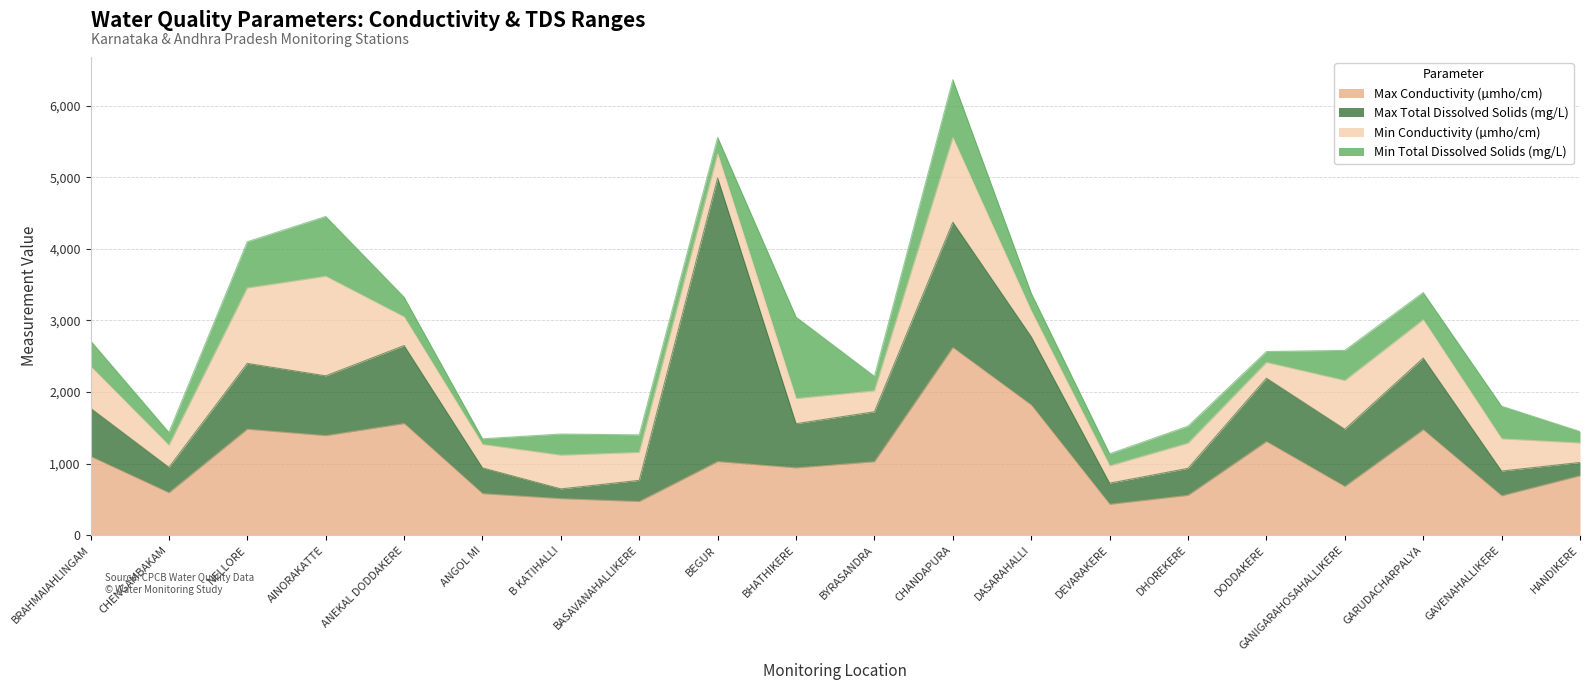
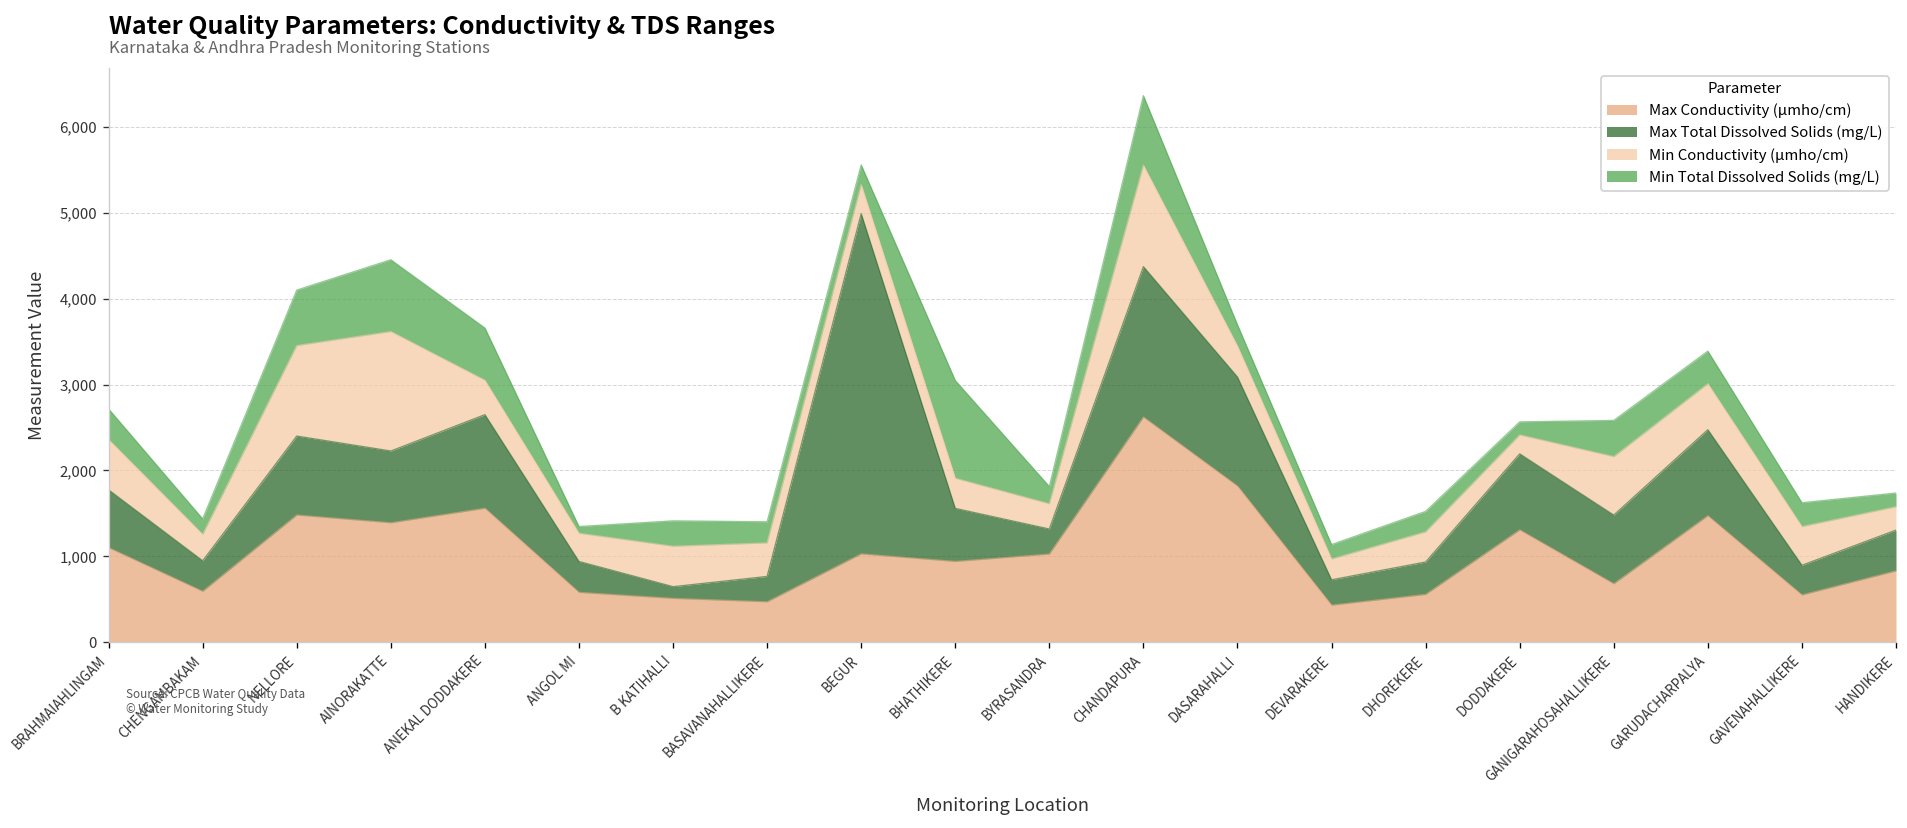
Min Total Dissolved Solids (mg/L), ANEKAL DODDAKERE: 300 -> 600
Max Total Dissolved Solids (mg/L), BYRASANDRA: 700 -> 300
Max Total Dissolved Solids (mg/L), DASARAHALLI: 1,000 -> 1,300
Min Total Dissolved Solids (mg/L), GAVENAHALLIKERE: 500 -> 300
Max Total Dissolved Solids (mg/L), HANDIKERE: 200 -> 500
